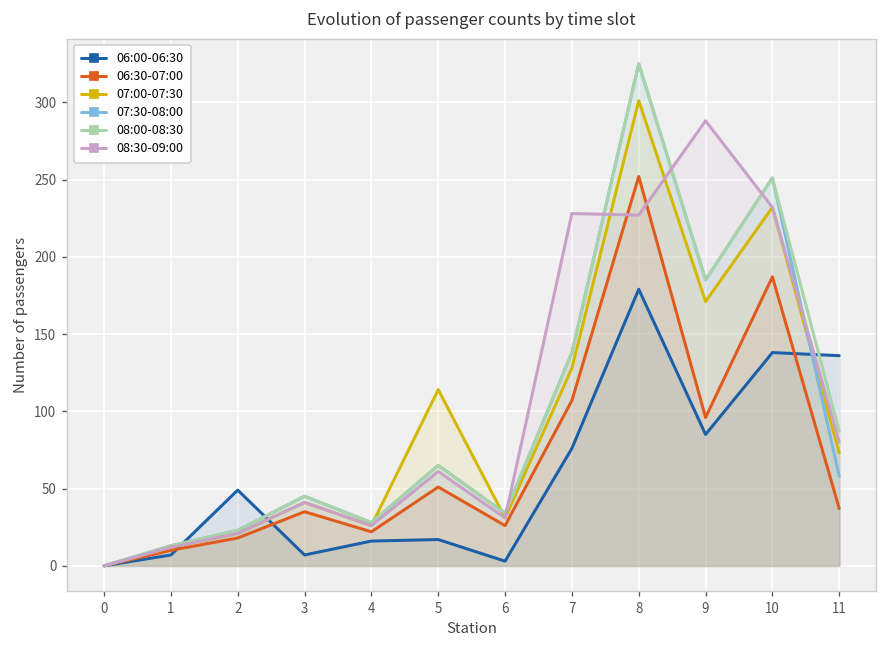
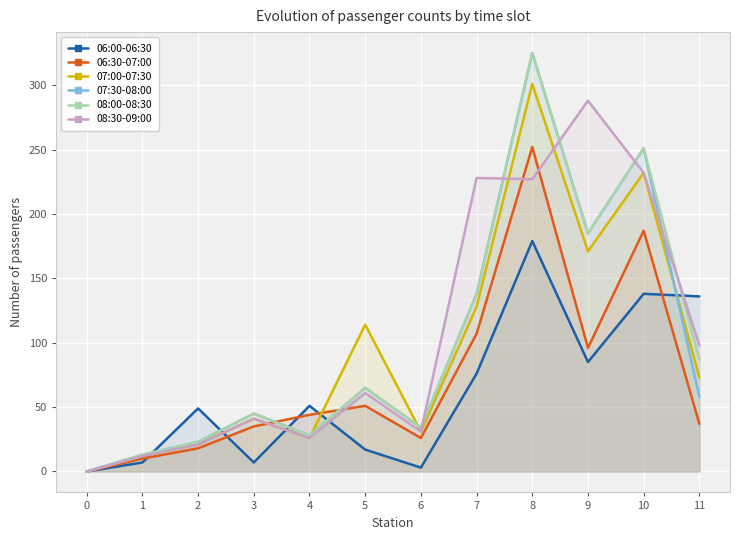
06:00-06:30, 4: 16 -> 51
06:30-07:00, 4: 22 -> 44
08:30-09:00, 11: 80 -> 98
